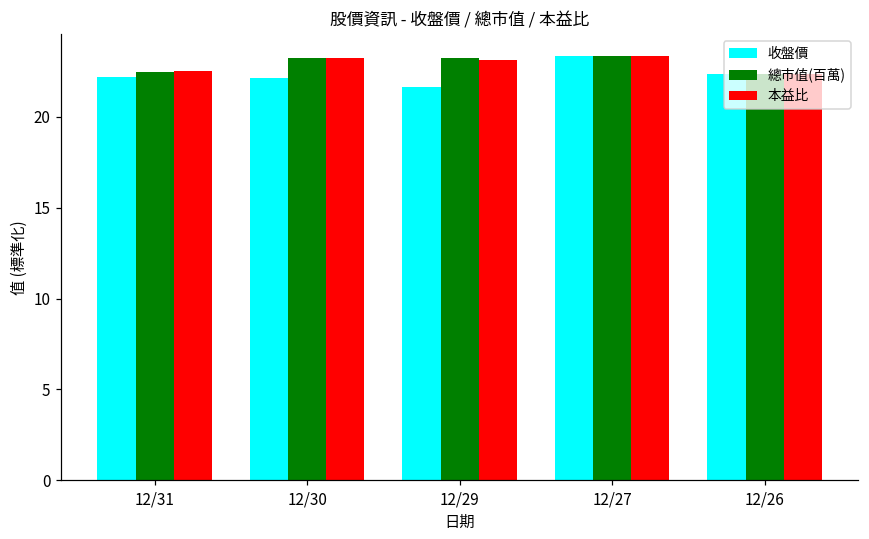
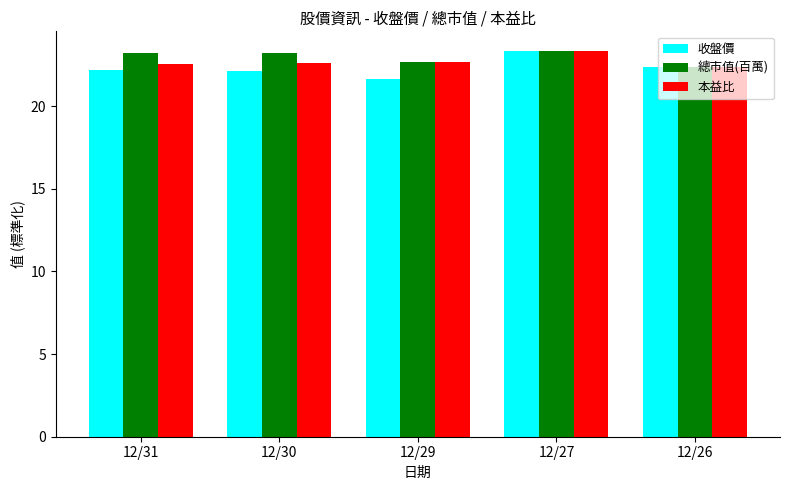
總市值(百萬), 12/31: 22.5 -> 23.2
本益比, 12/30: 23.2 -> 22.6
總市值(百萬), 12/29: 23.2 -> 22.7
本益比, 12/29: 23.1 -> 22.6
